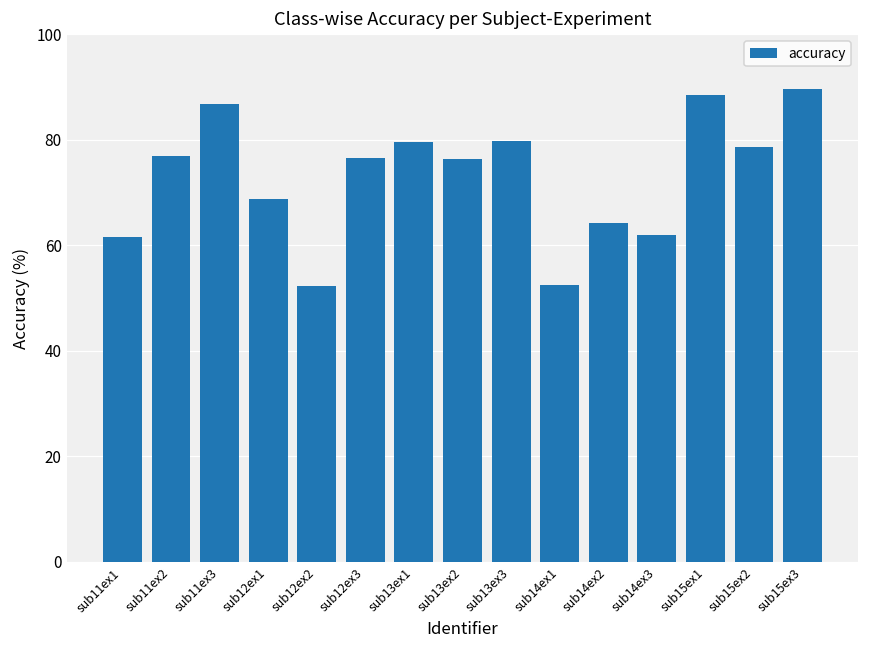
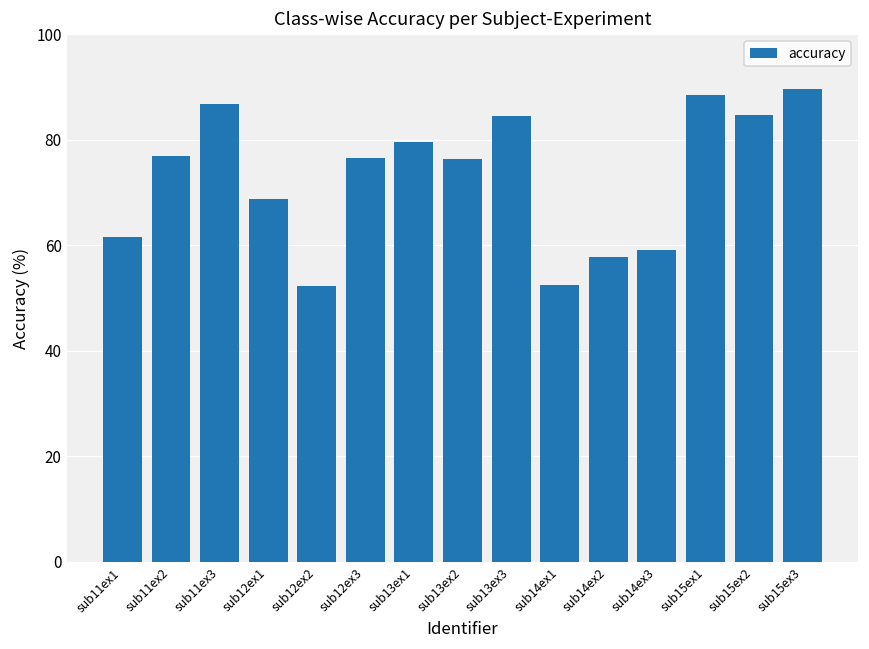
sub13ex3: 80 -> 85
sub14ex2: 64 -> 58
sub14ex3: 62 -> 59
sub15ex2: 79 -> 85
